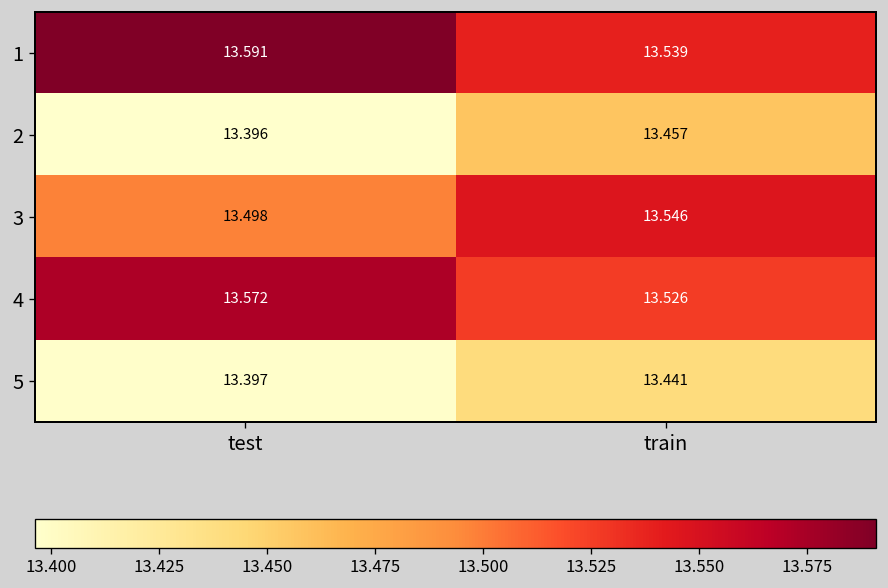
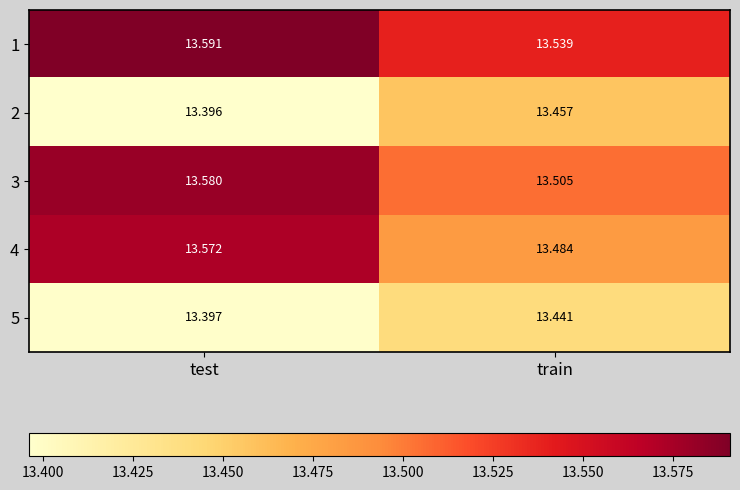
3, test: 13.498 -> 13.580
3, train: 13.546 -> 13.505
4, train: 13.526 -> 13.484
